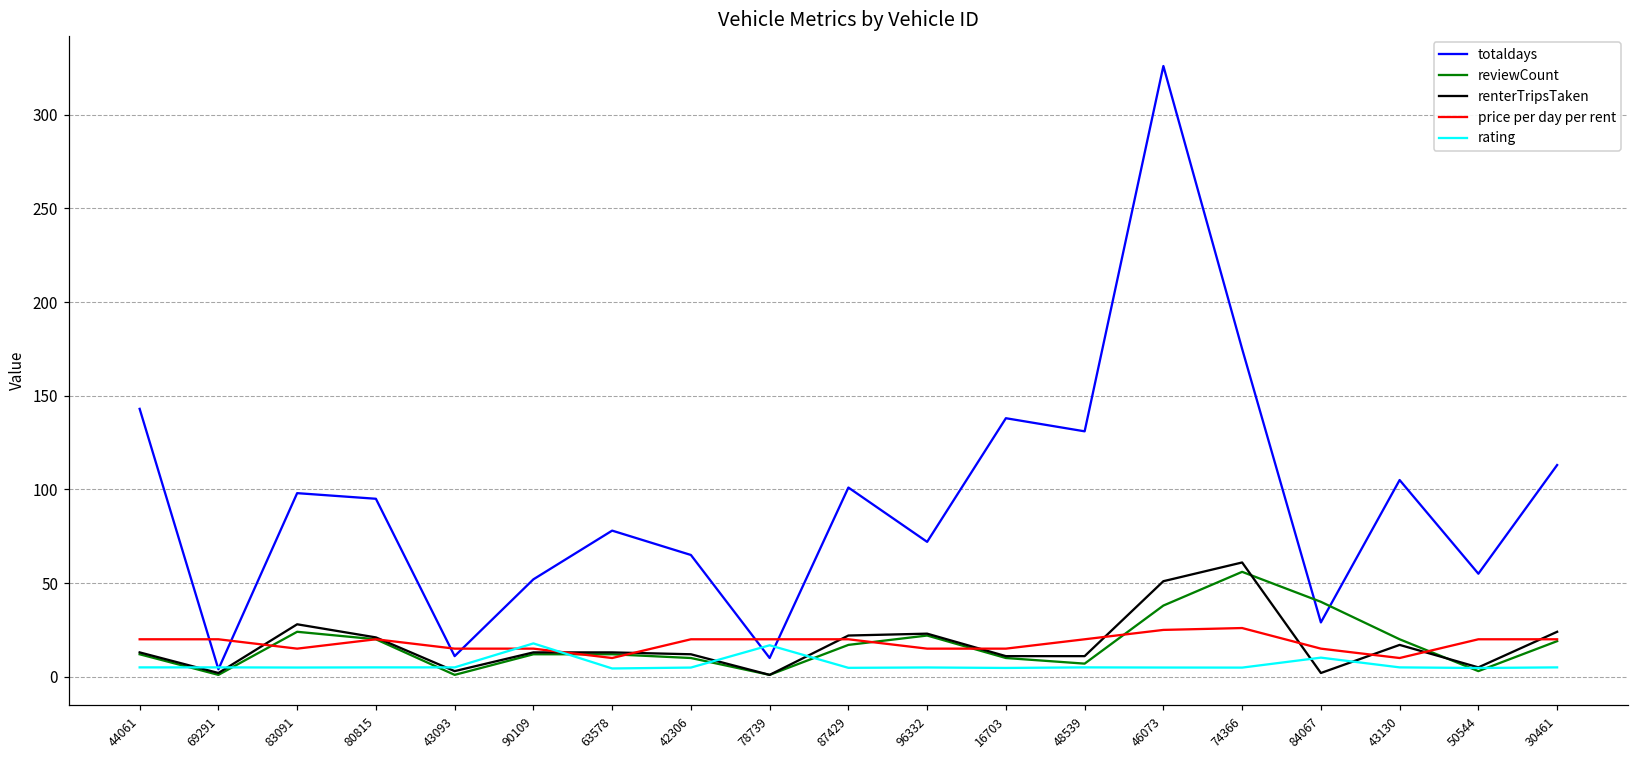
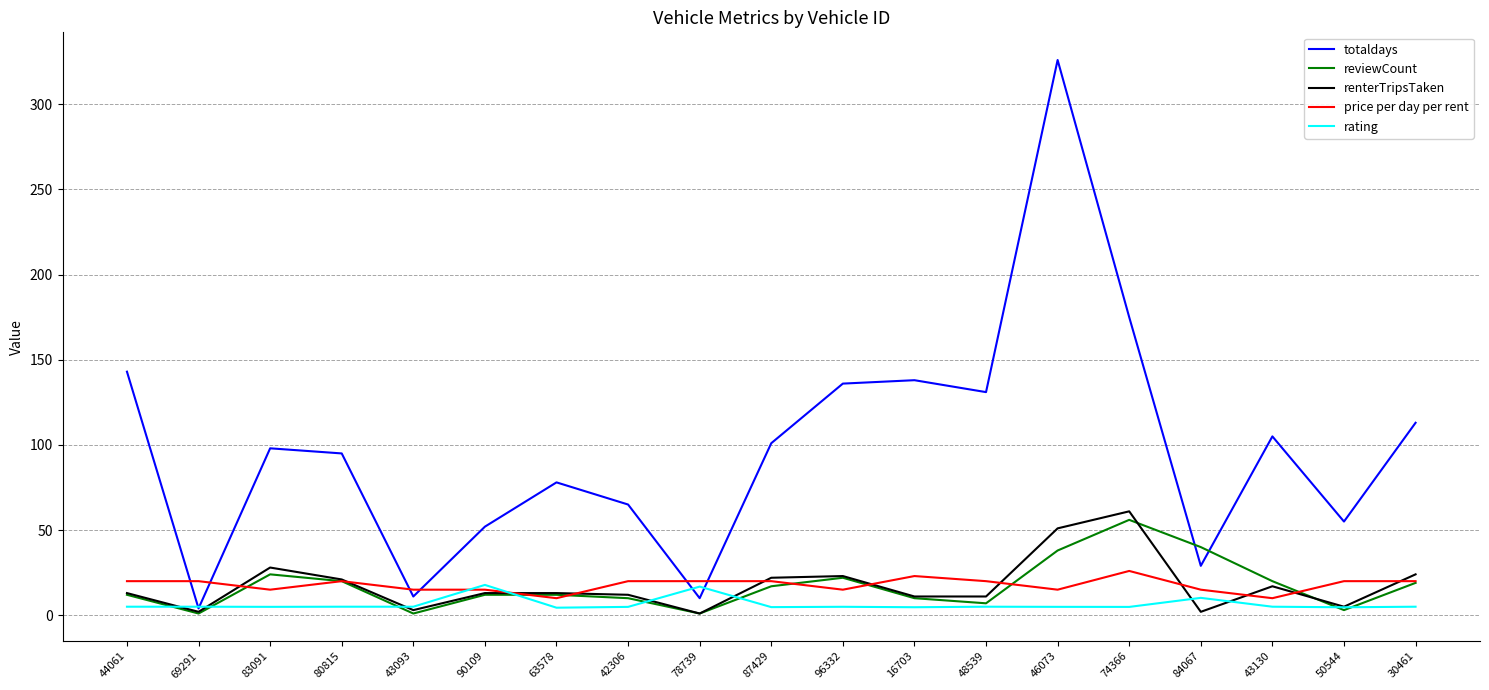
totaldays, 96332: 72 -> 136
price per day per rent, 16703: 15 -> 23
price per day per rent, 46073: 25 -> 15
